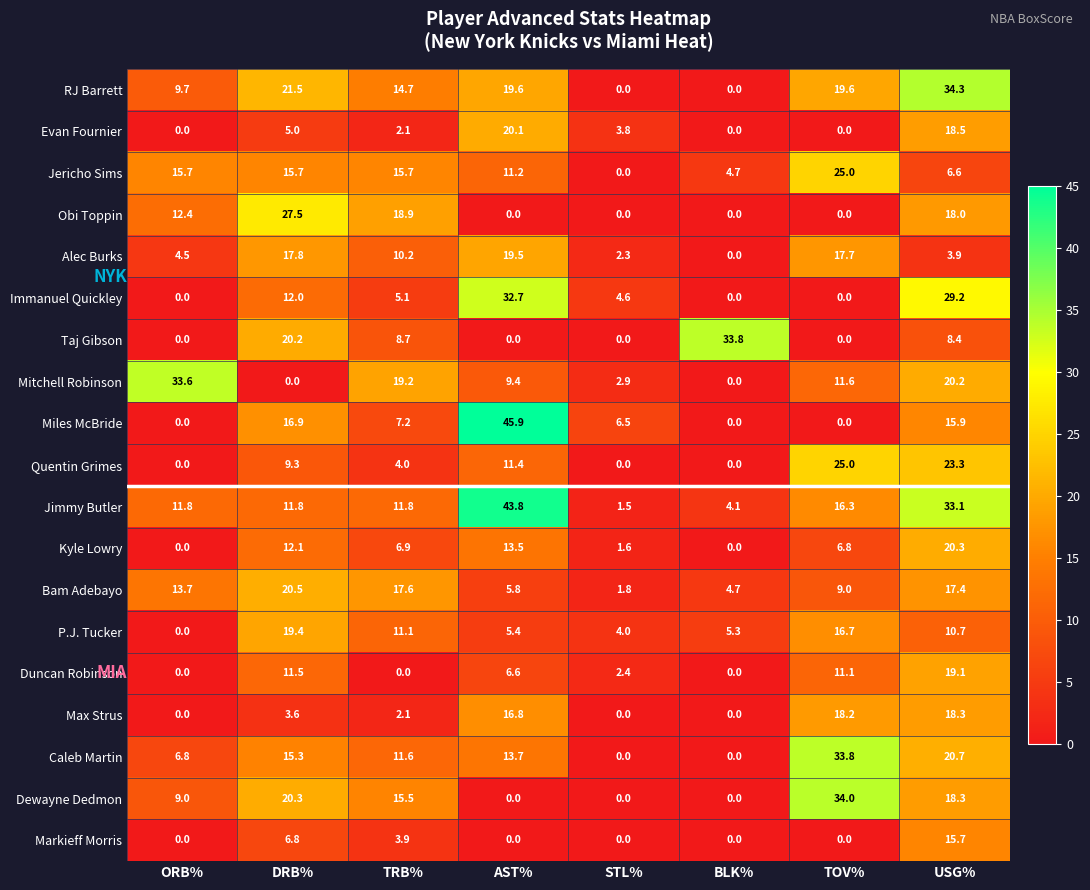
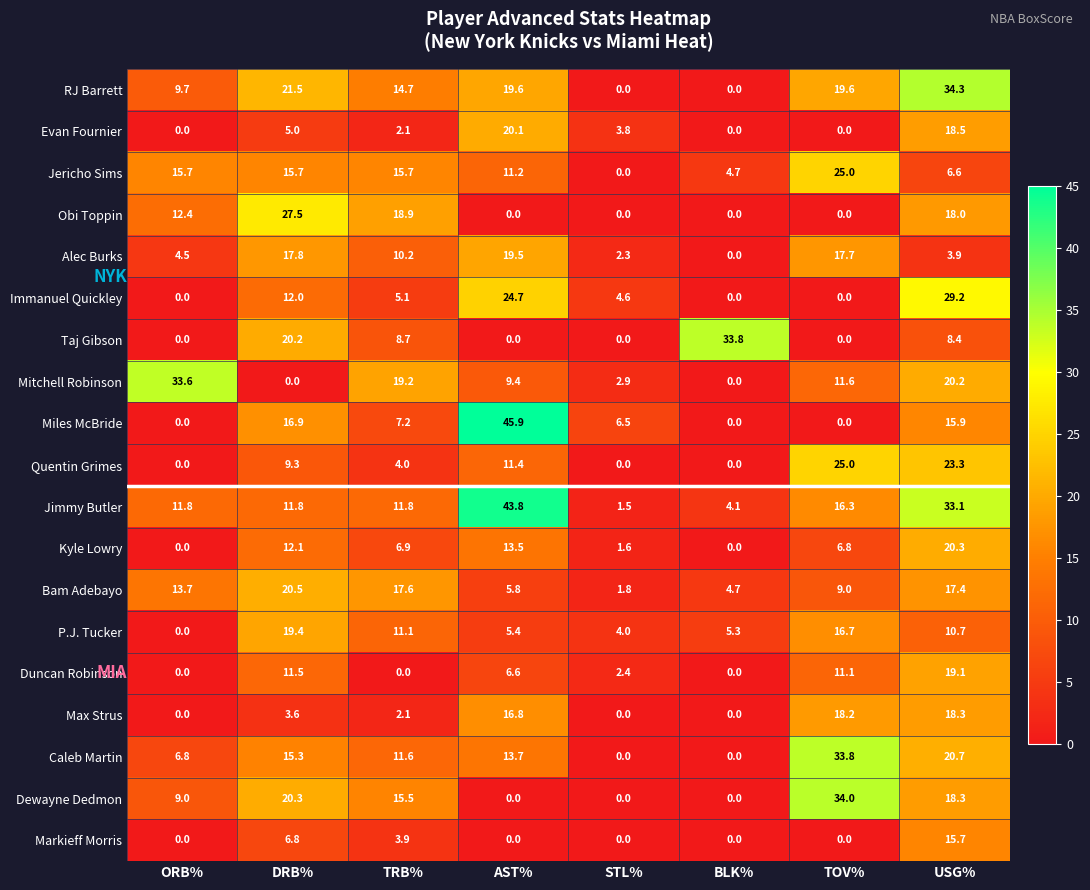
Immanuel Quickley, AST%: 32.7 -> 24.7
